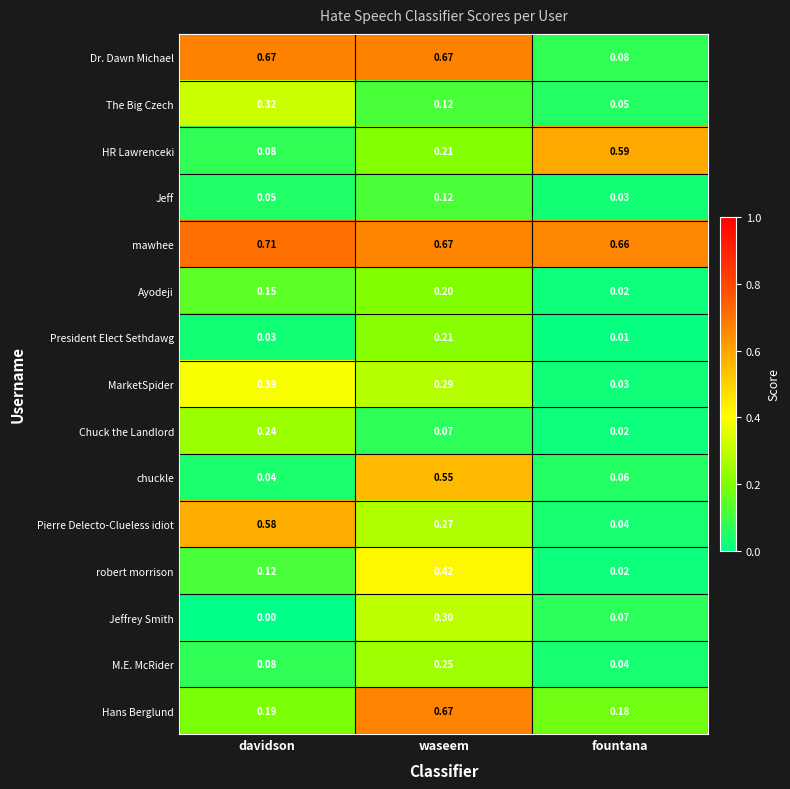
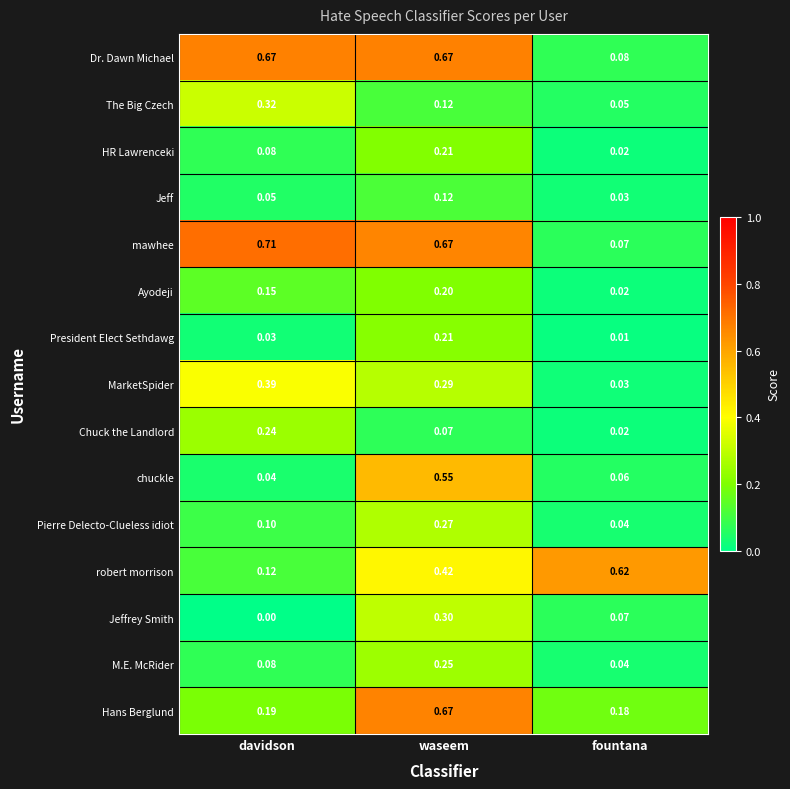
HR Lawrenceki, fountana: 0.59 -> 0.02
mawhee, fountana: 0.66 -> 0.07
Pierre Delecto-Clueless idiot, davidson: 0.58 -> 0.10
robert morrison, fountana: 0.02 -> 0.62
